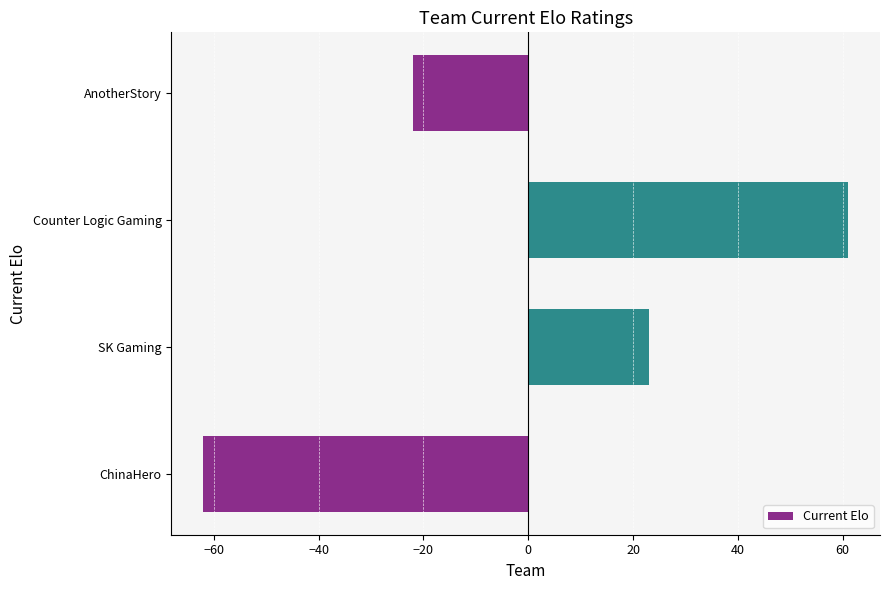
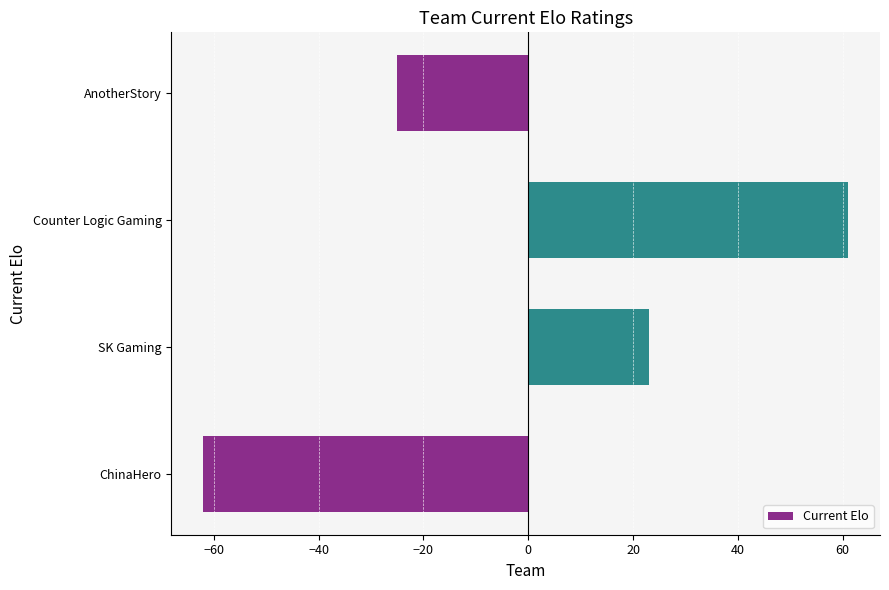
AnotherStory: -22 -> -25
